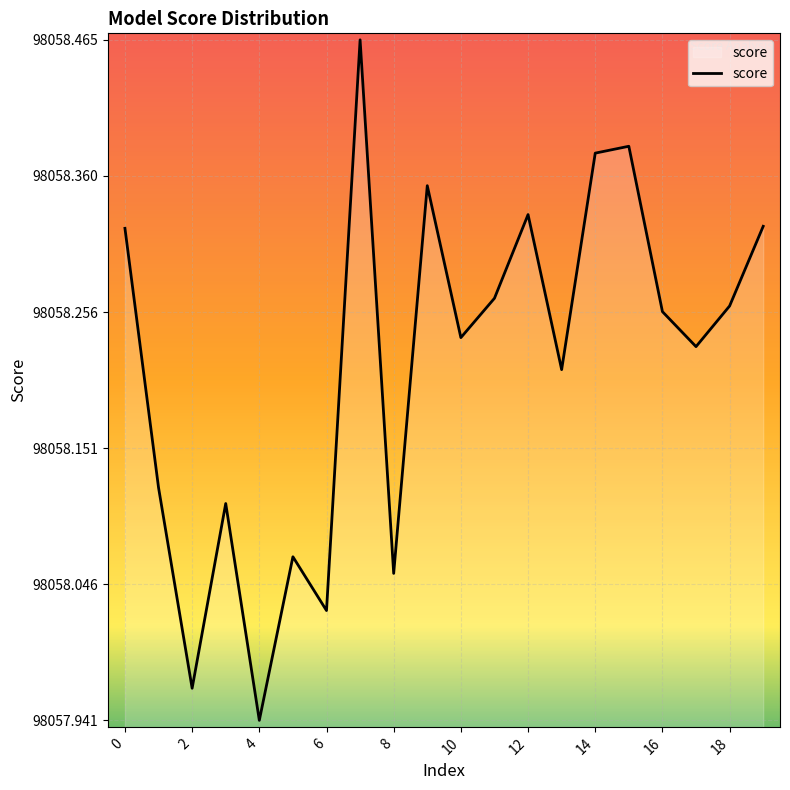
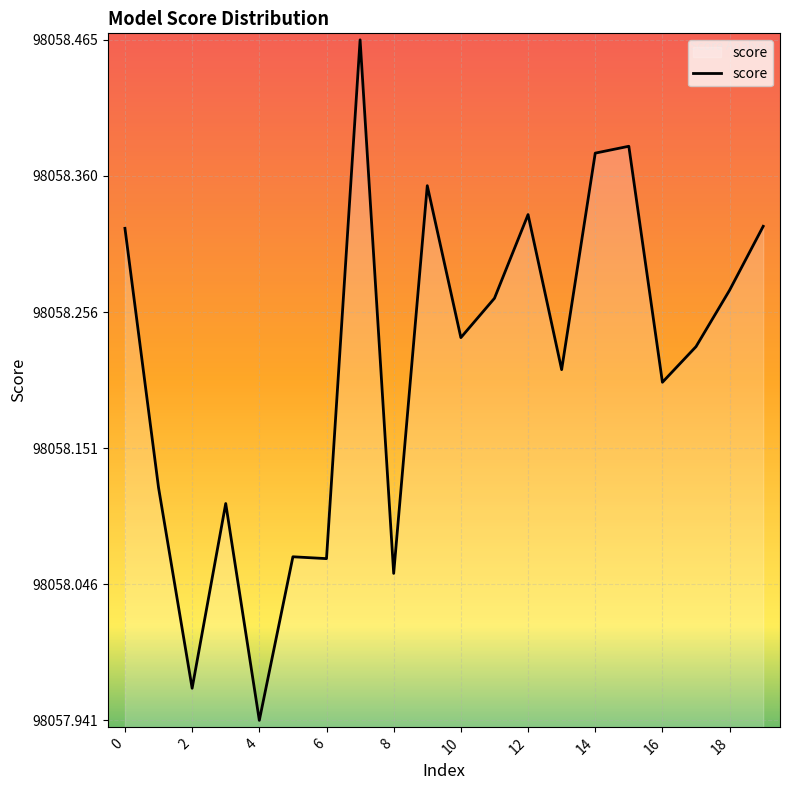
6: 98058.026 -> 98058.066
16: 98058.256 -> 98058.202
18: 98058.260 -> 98058.273
